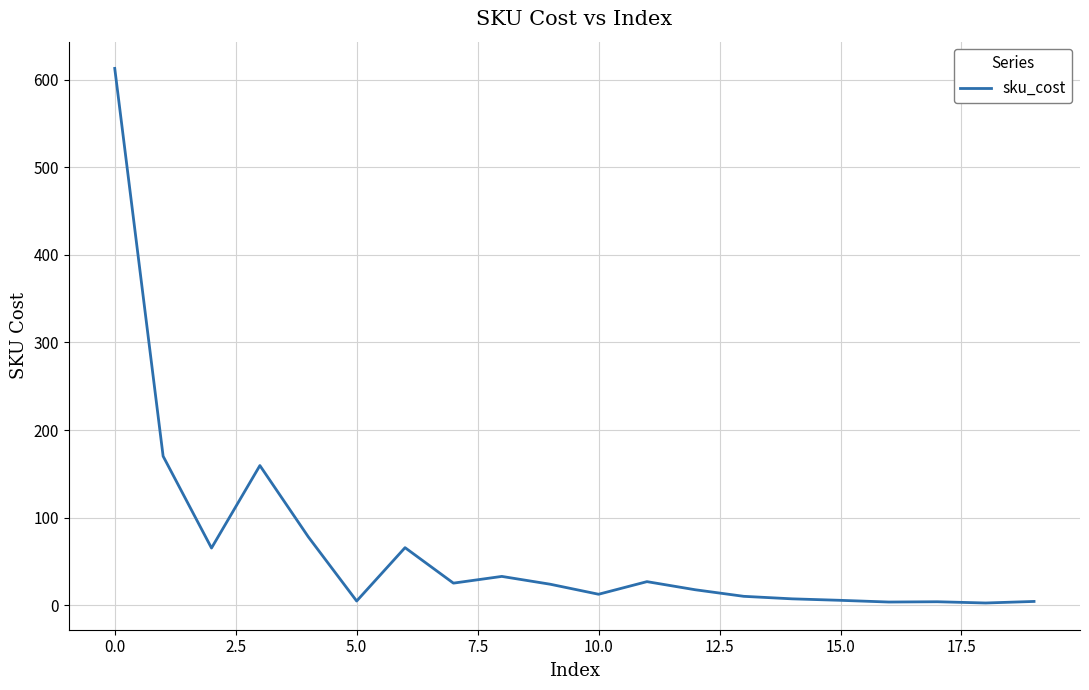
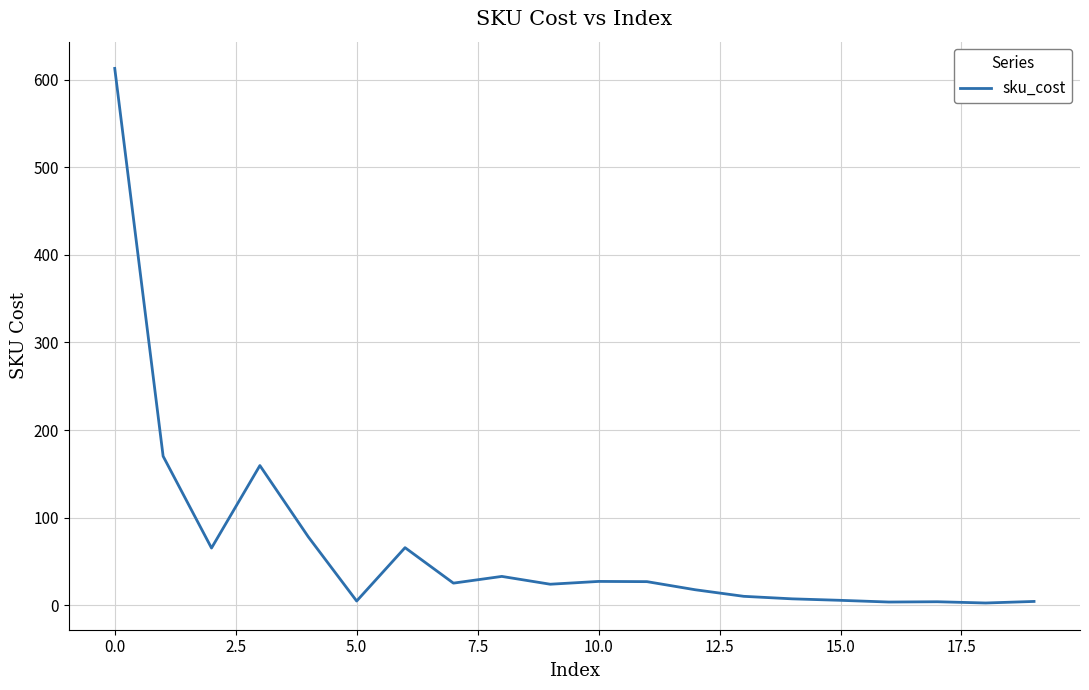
10.0: 10 -> 30
